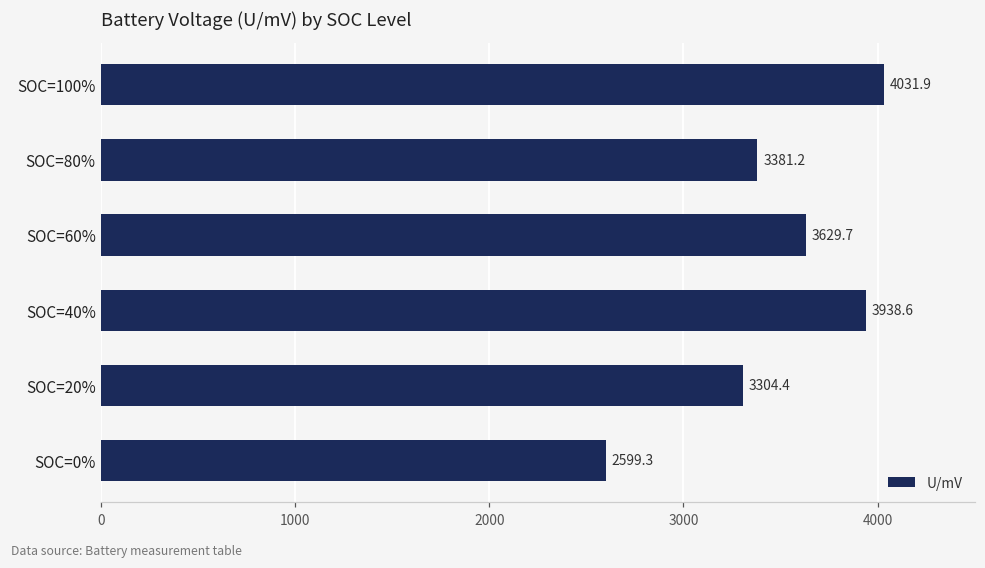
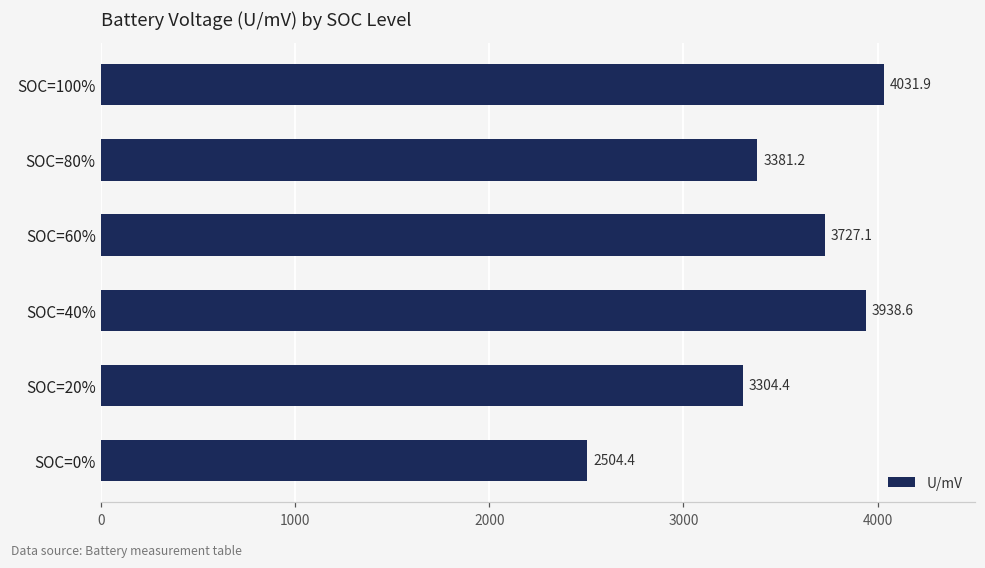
SOC=60%: 3629.7 -> 3727.1
SOC=0%: 2599.3 -> 2504.4
